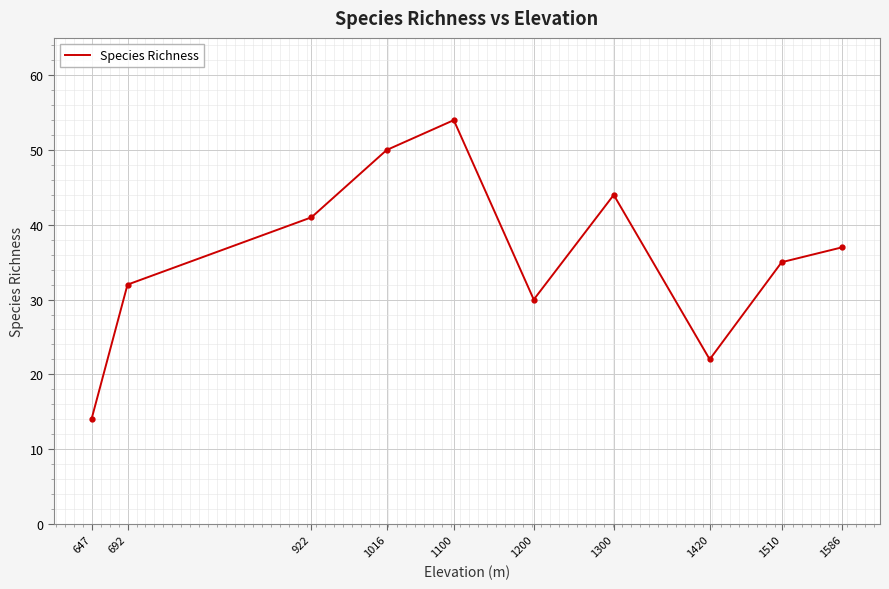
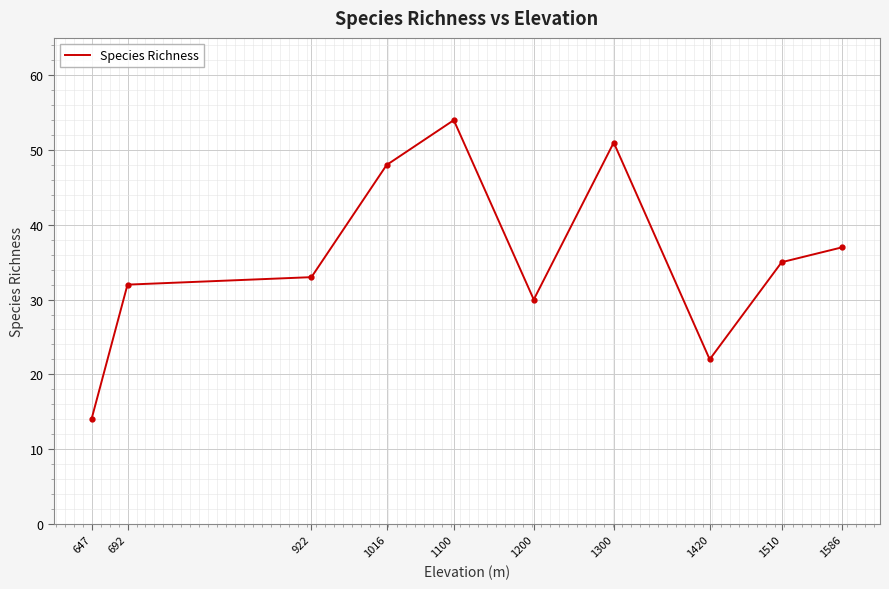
922: 41 -> 33
1016: 50 -> 48
1300: 44 -> 51
